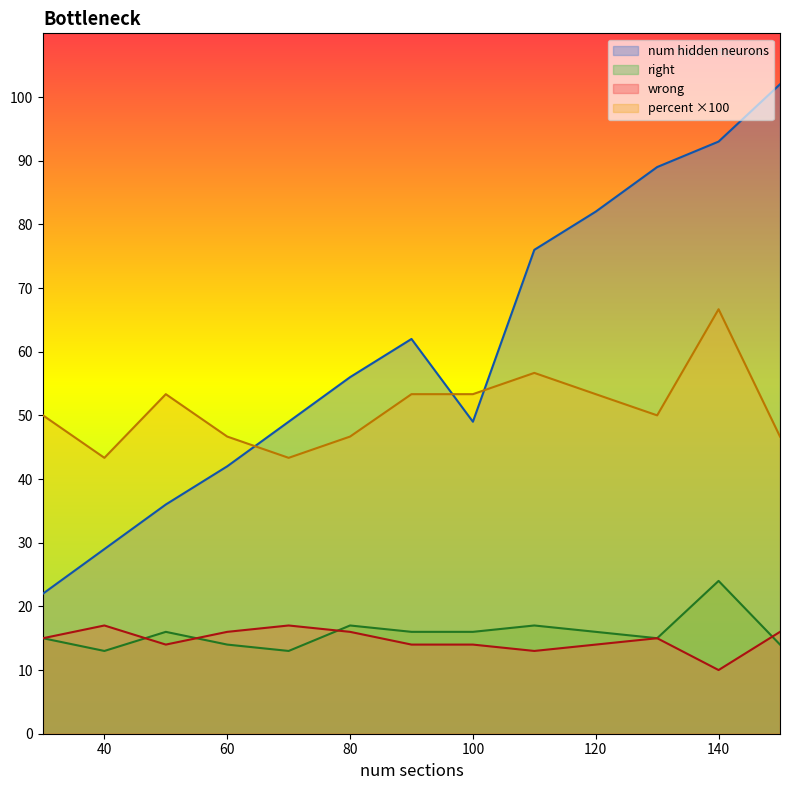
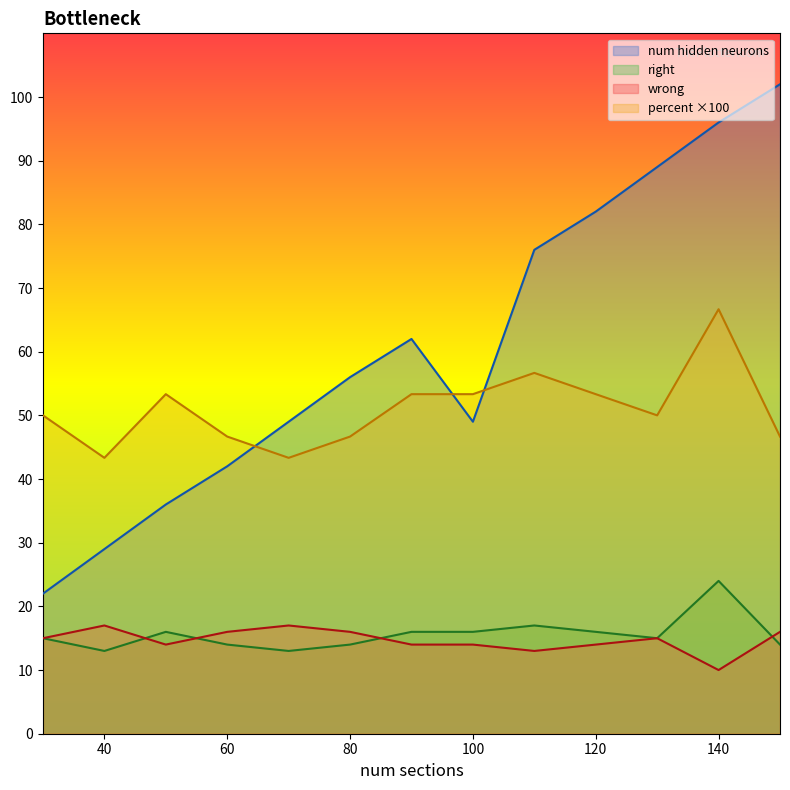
right, 80: 17 -> 14
num hidden neurons, 140: 93 -> 96
